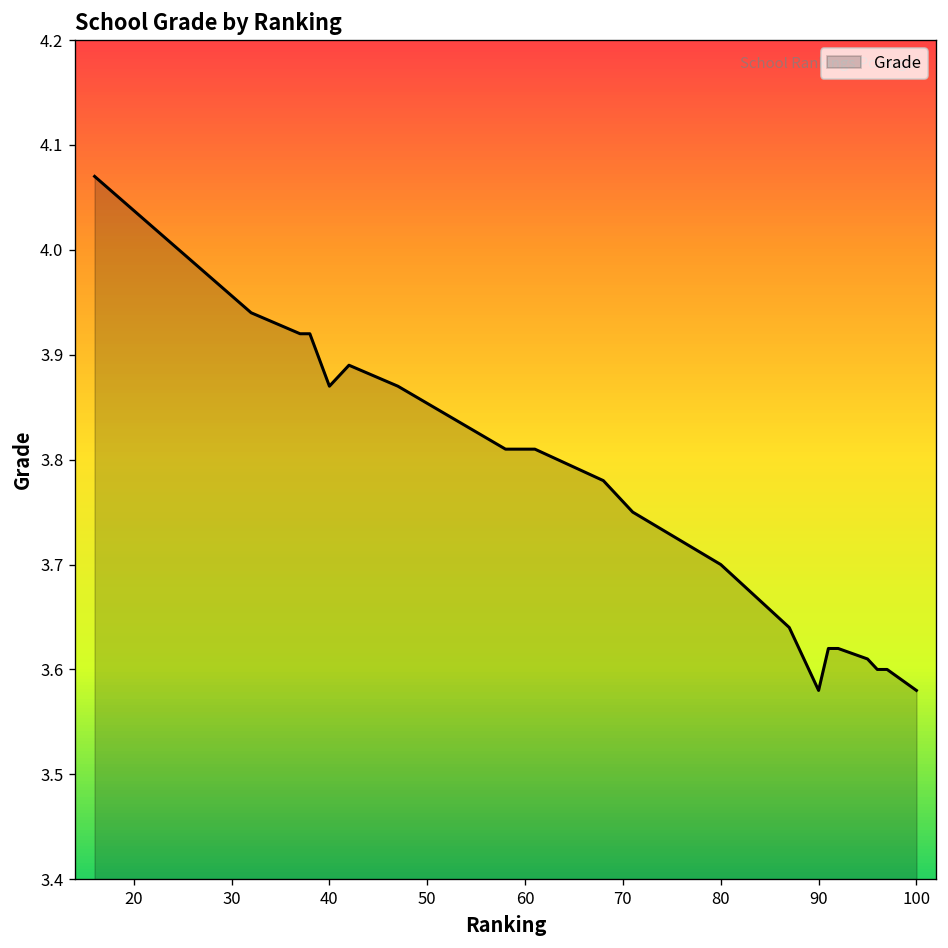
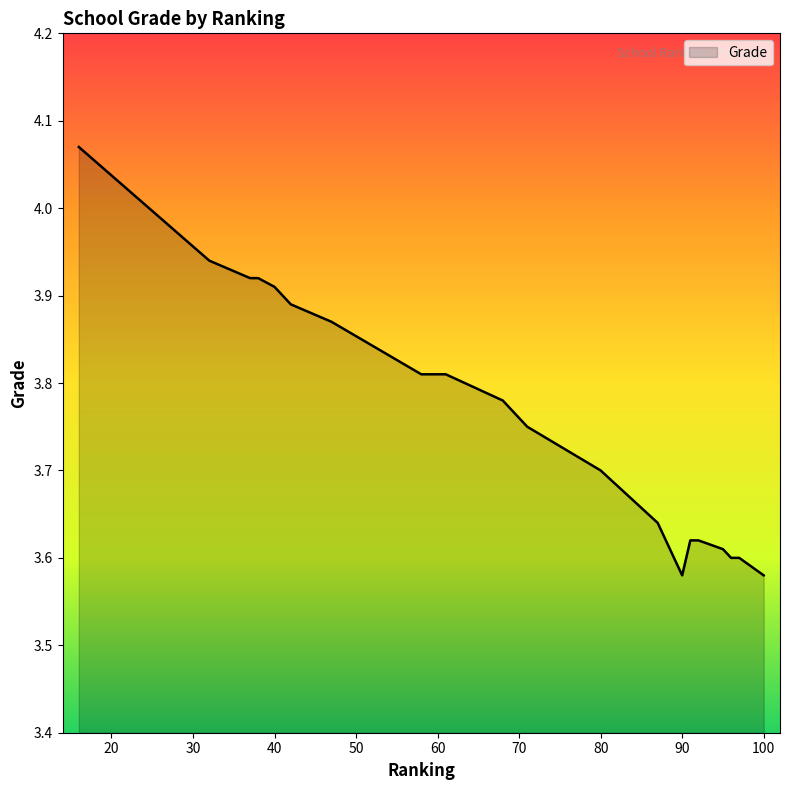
40: 3.87 -> 3.91
